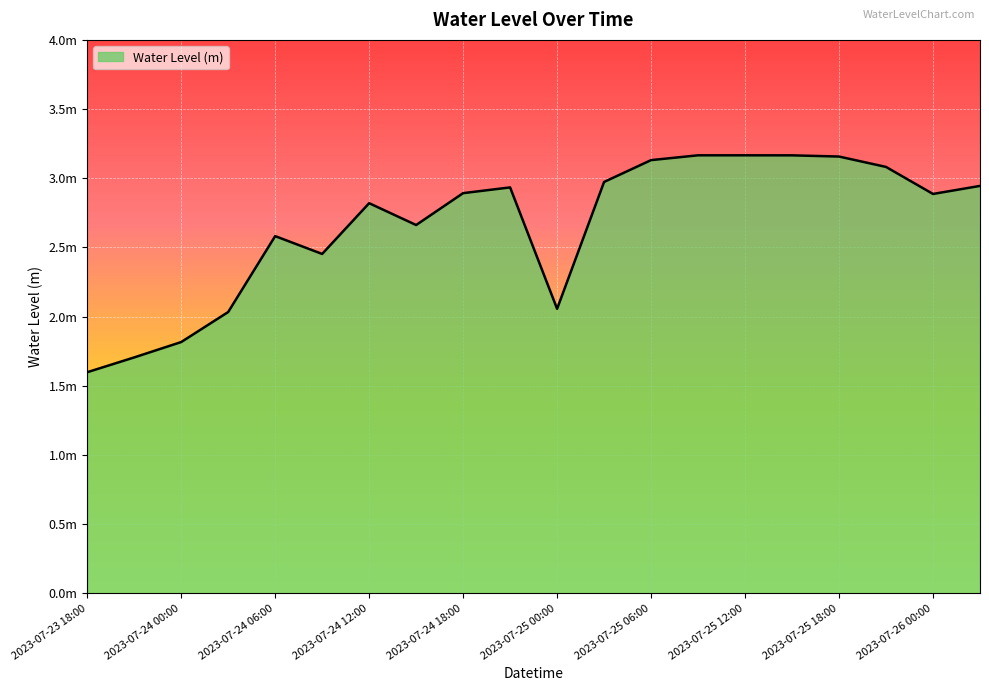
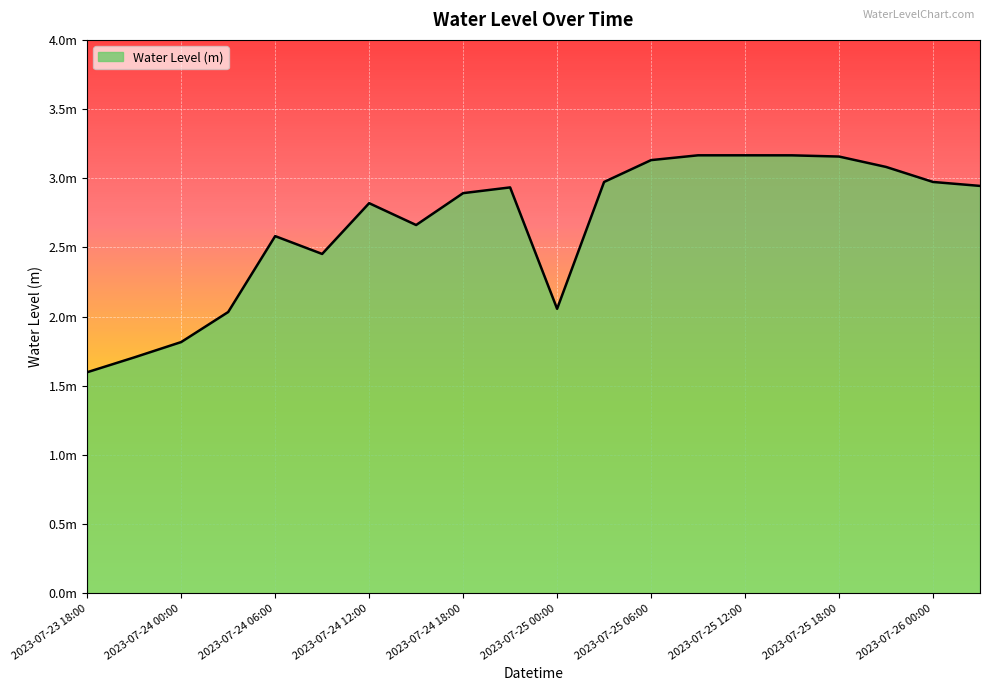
2023-07-26 00:00: 2.89m -> 2.97m
